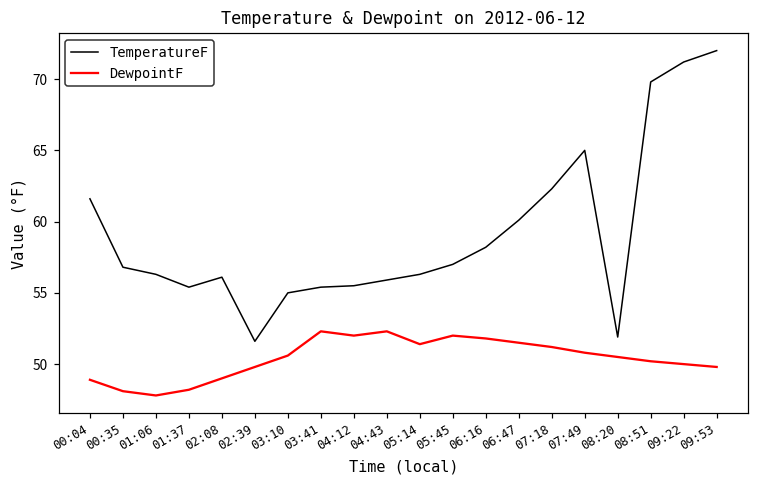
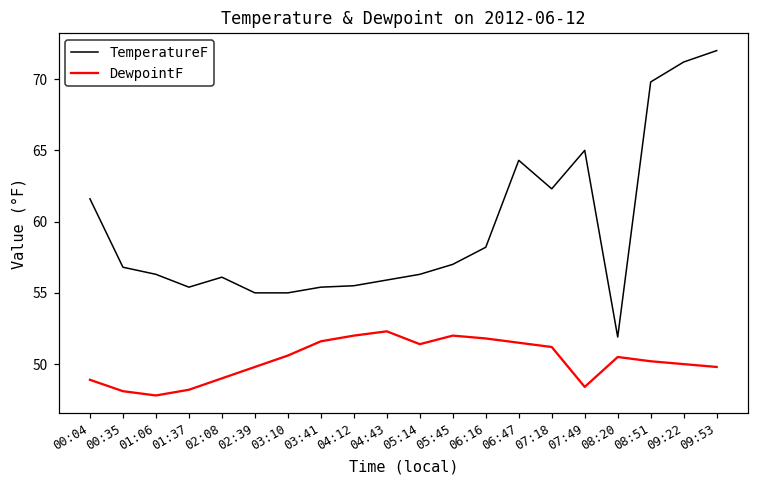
TemperatureF, 02:39: 51.6 -> 55.0
DewpointF, 03:41: 52.3 -> 51.6
TemperatureF, 06:47: 60.1 -> 64.3
DewpointF, 07:49: 50.8 -> 48.4
